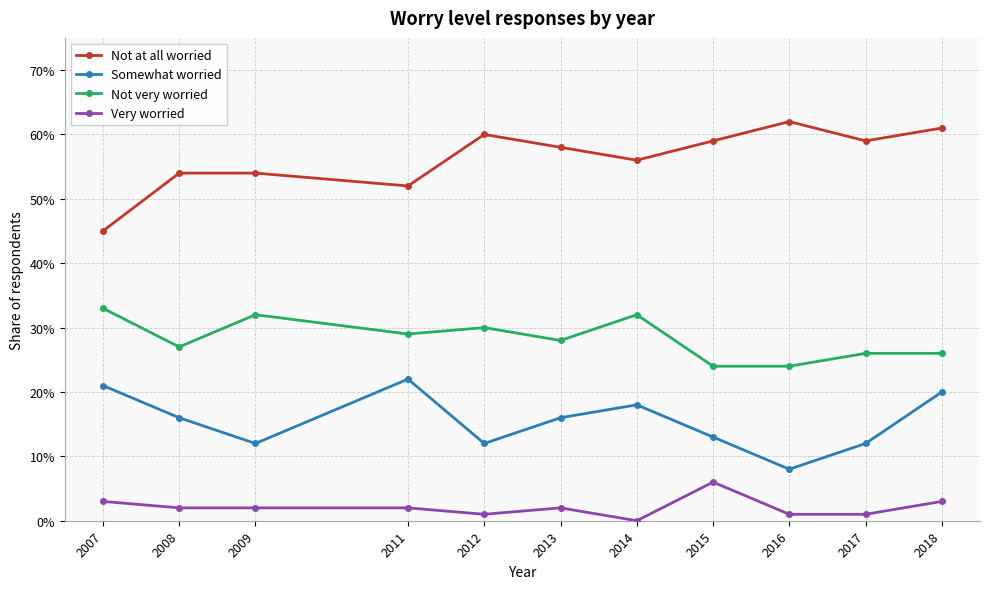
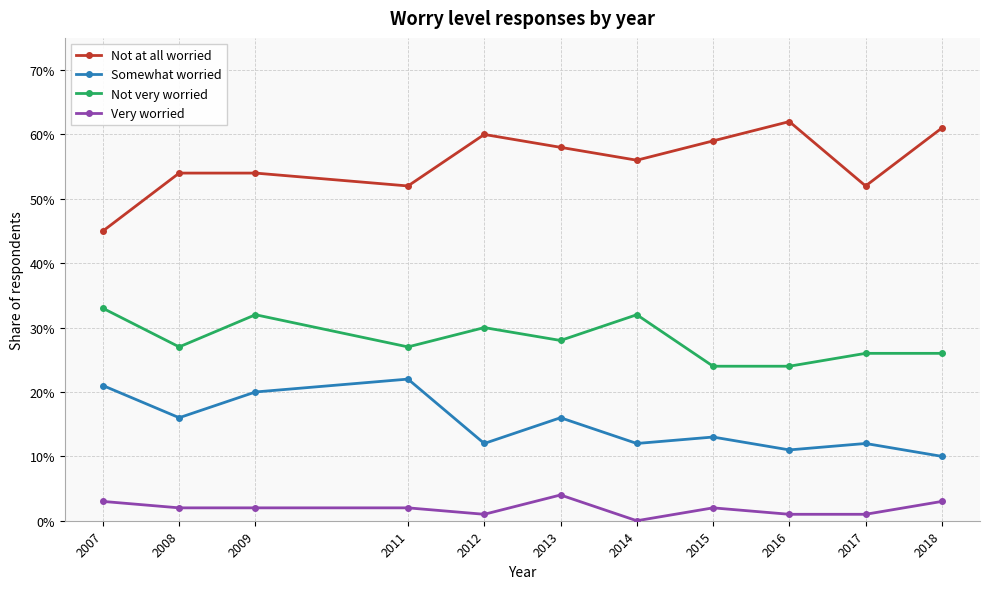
Somewhat worried, 2009: 12% -> 20%
Not very worried, 2011: 29% -> 27%
Very worried, 2013: 2% -> 4%
Somewhat worried, 2014: 18% -> 12%
Very worried, 2015: 6% -> 2%
Somewhat worried, 2016: 8% -> 11%
Not at all worried, 2017: 59% -> 52%
Somewhat worried, 2018: 20% -> 10%
